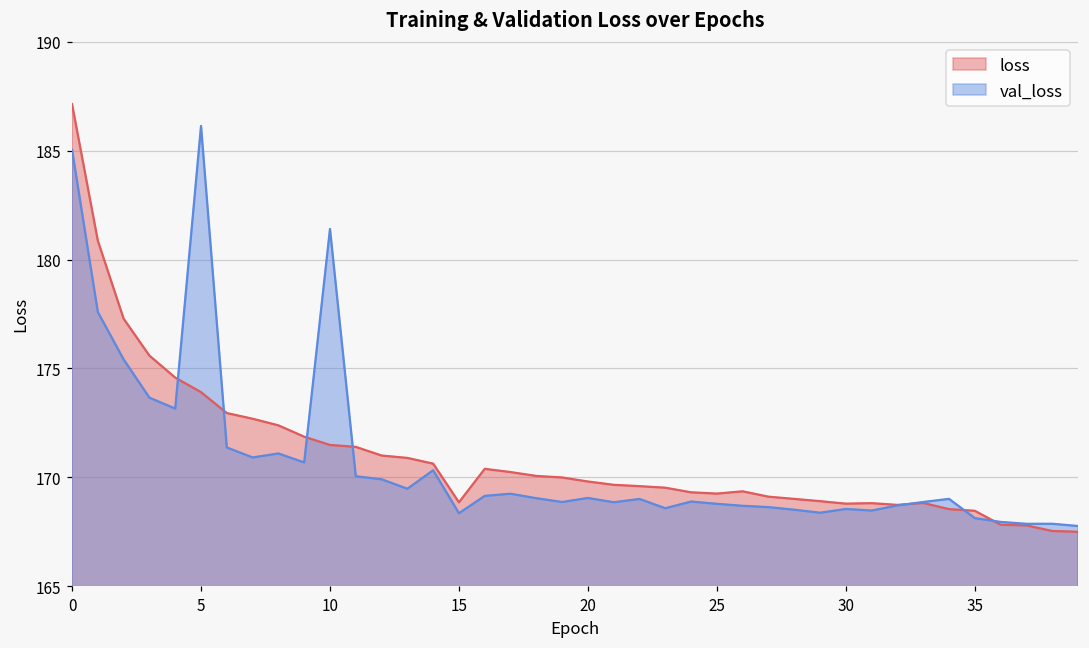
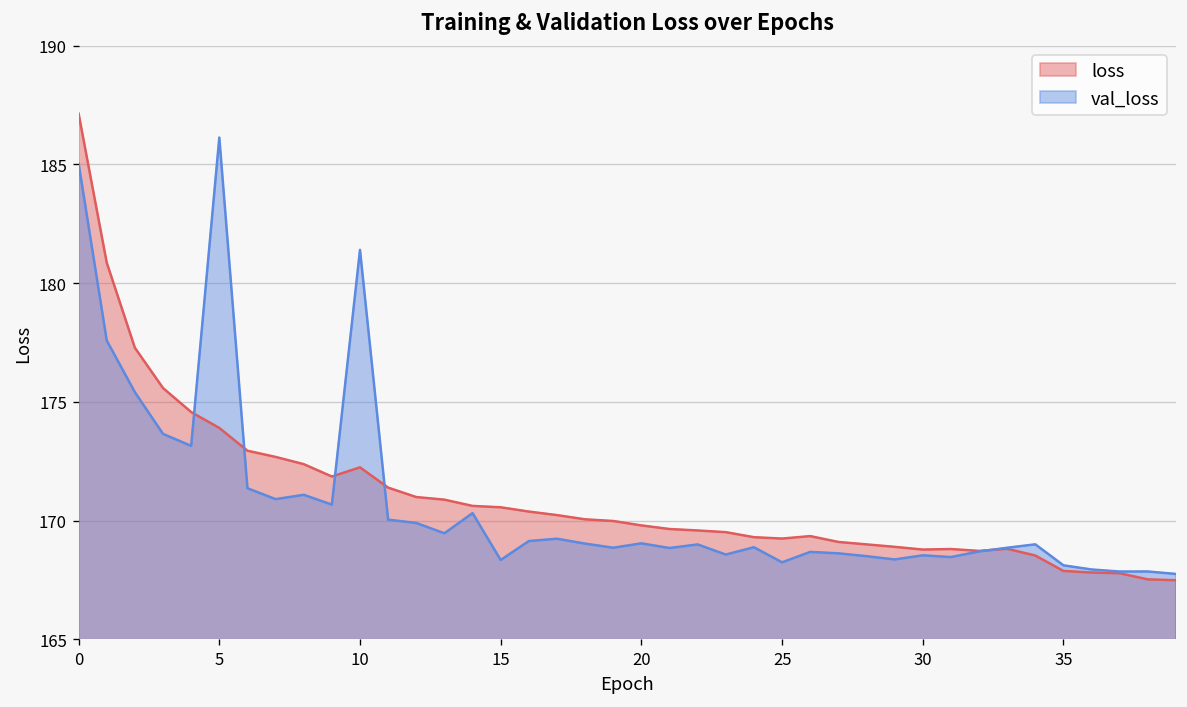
loss, 10: 171.5 -> 172.2
loss, 15: 168.8 -> 170.6
val_loss, 25: 168.8 -> 168.2
loss, 35: 168.5 -> 167.9
